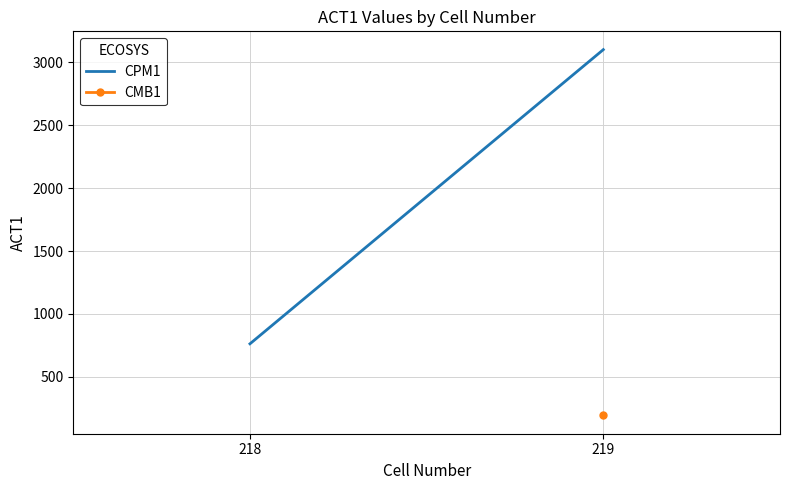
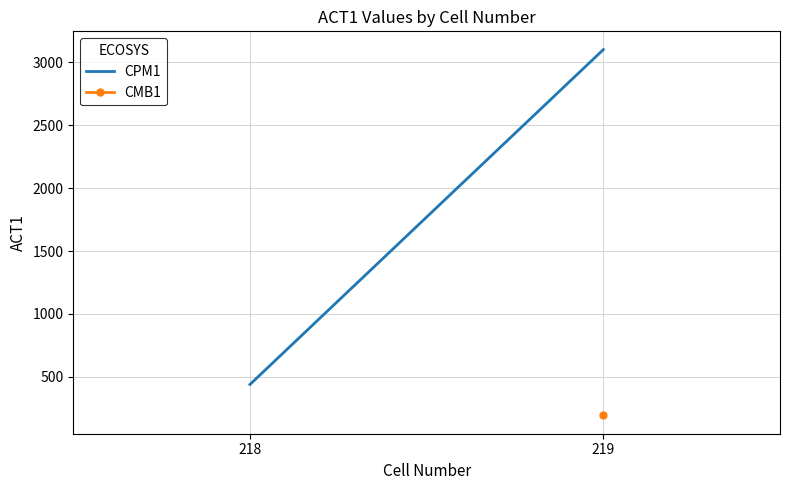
CPM1, 218: 760 -> 440
